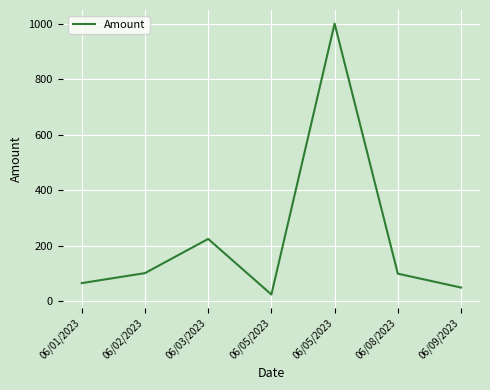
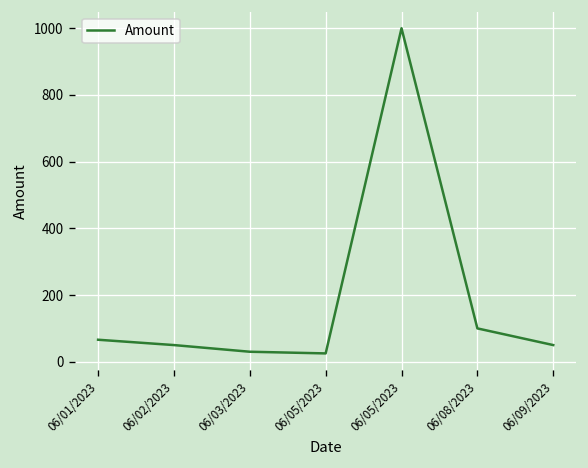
06/02/2023: 100 -> 50
06/03/2023: 230 -> 30
